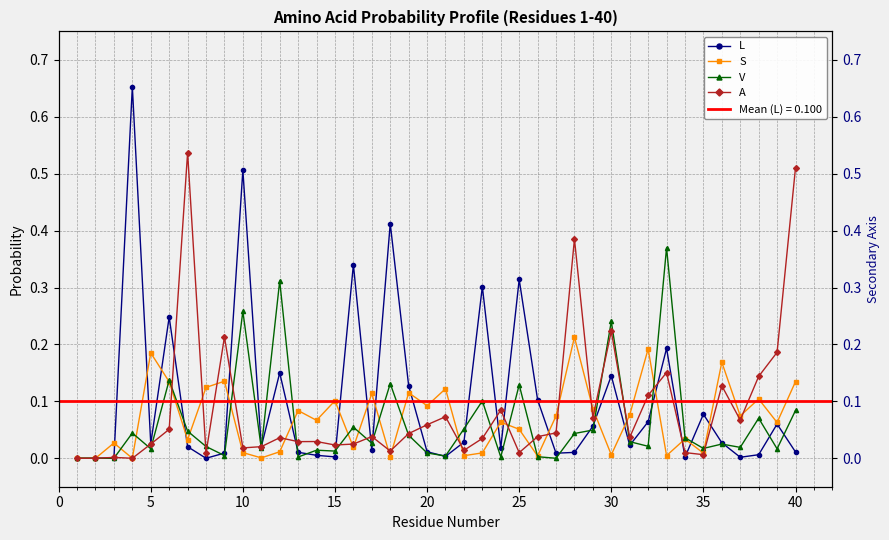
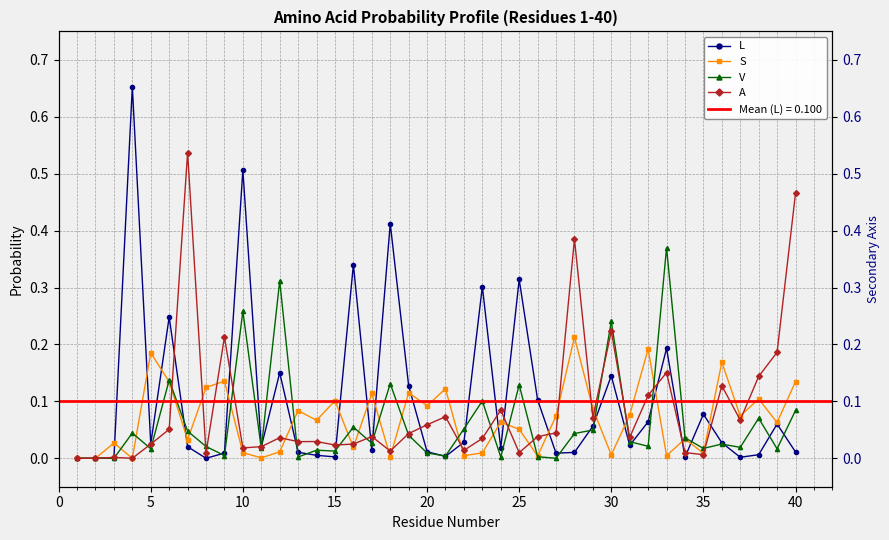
A, 40: 0.51 -> 0.47
